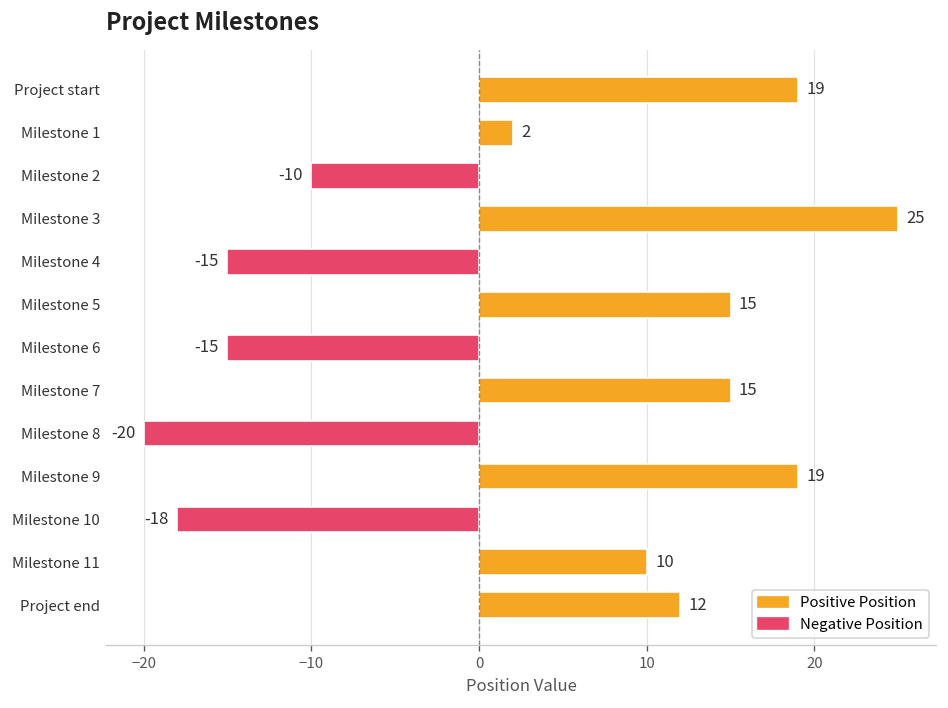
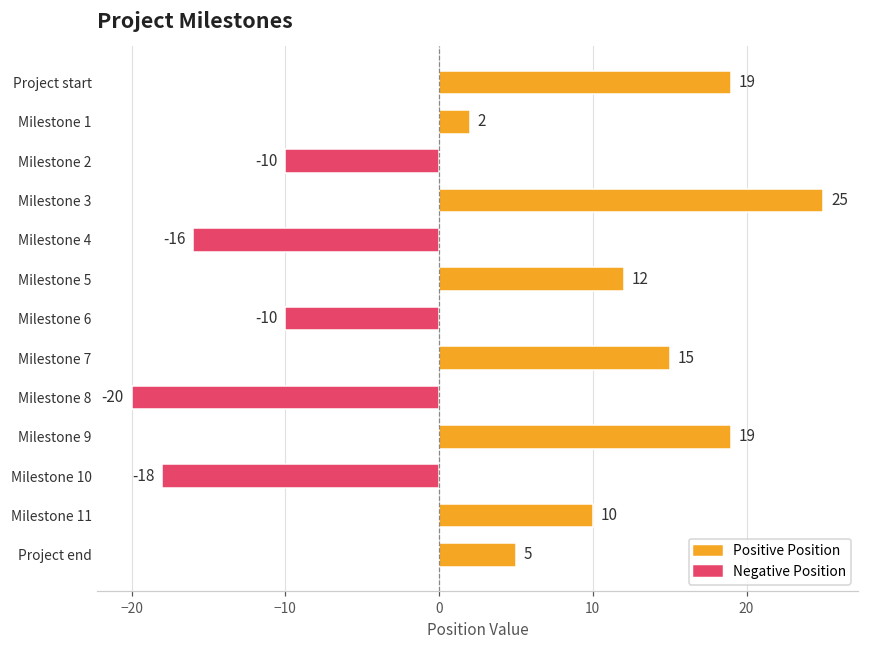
Milestone 4: -15 -> -16
Milestone 5: 15 -> 12
Milestone 6: -15 -> -10
Project end: 12 -> 5
